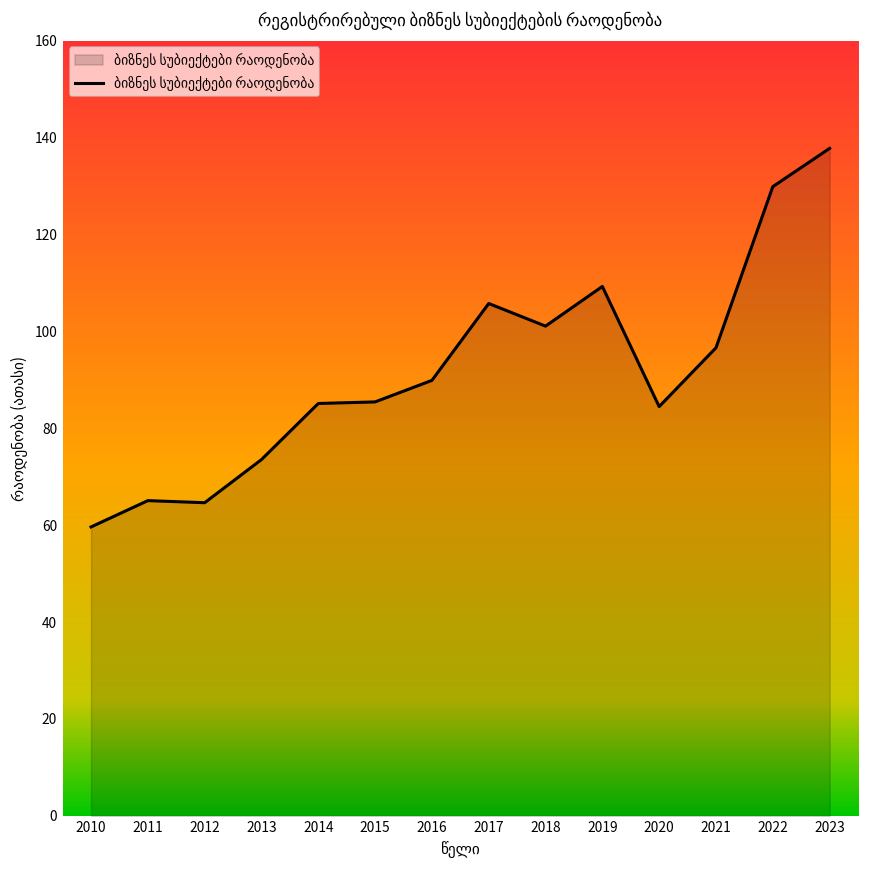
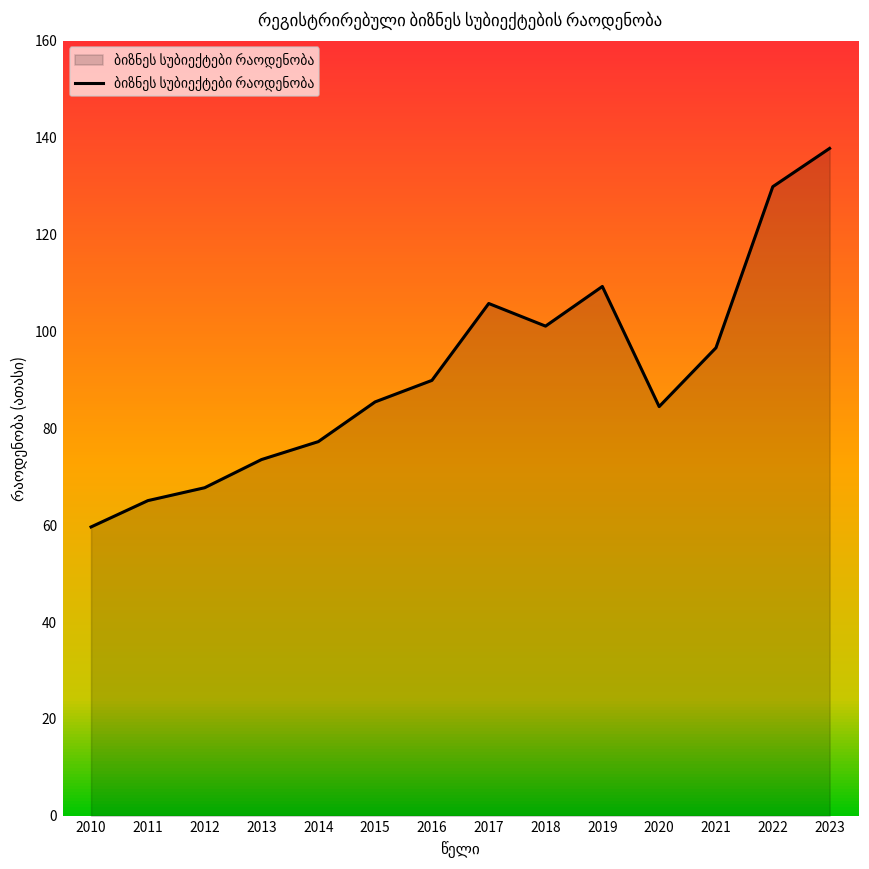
2012: 65 -> 68
2014: 85 -> 77
